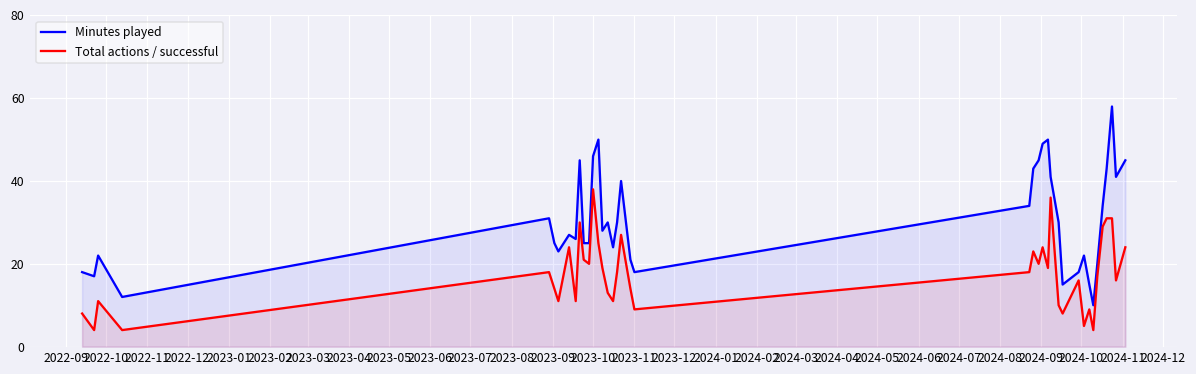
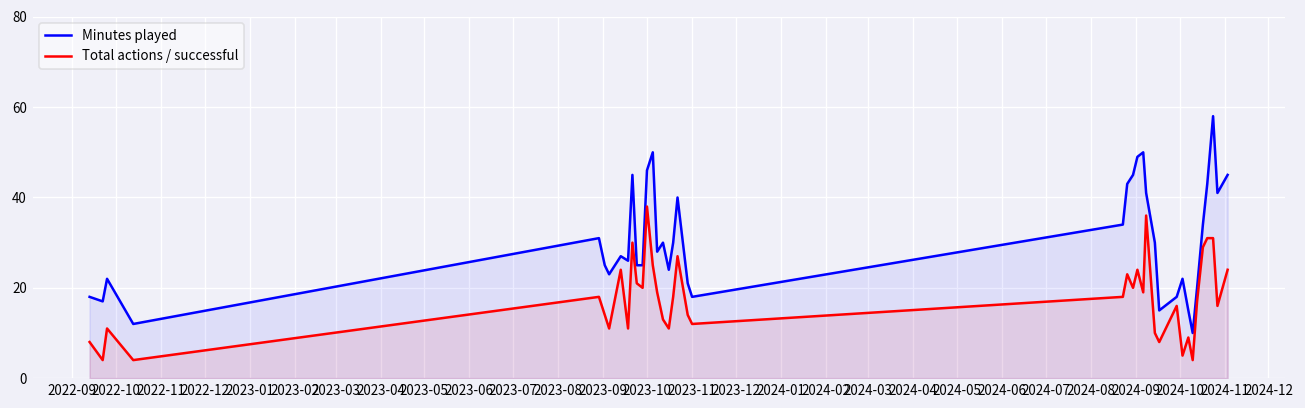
Total actions / successful, 2023-11: 9 -> 12
